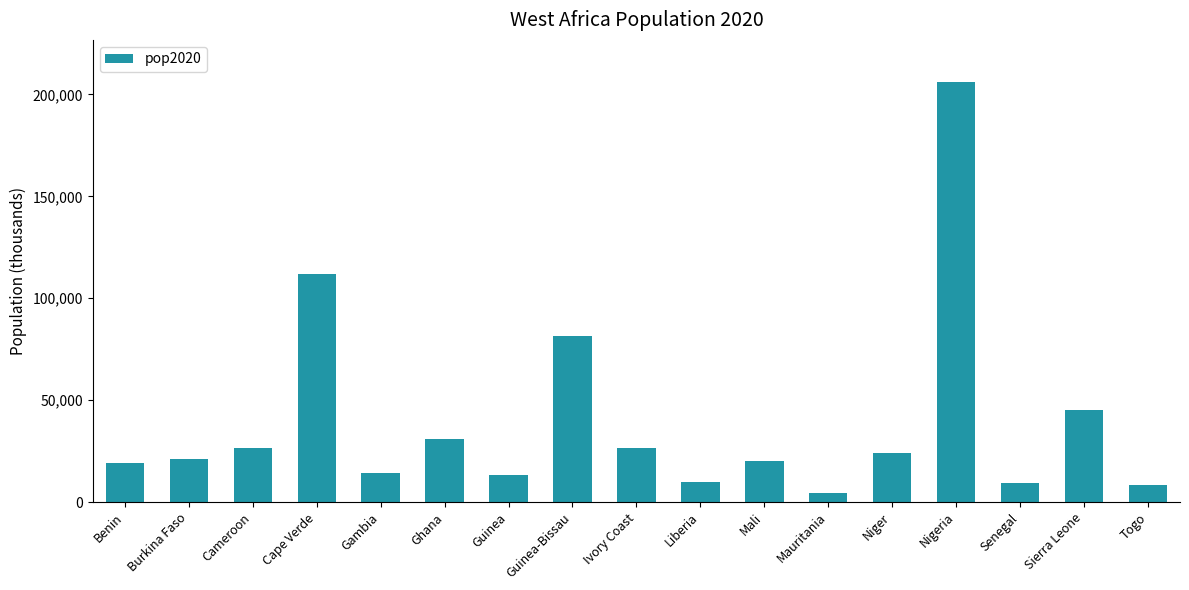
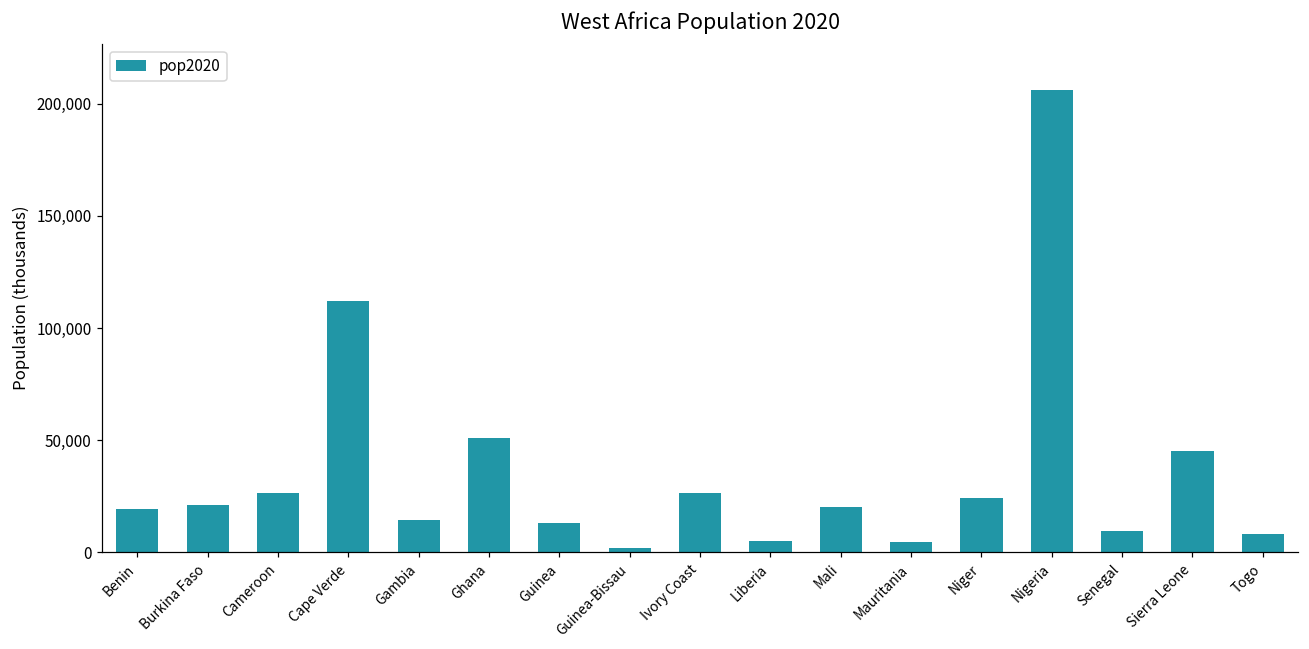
Ghana: 31,000 -> 51,000
Guinea-Bissau: 81,000 -> 2,000
Liberia: 10,000 -> 5,000
